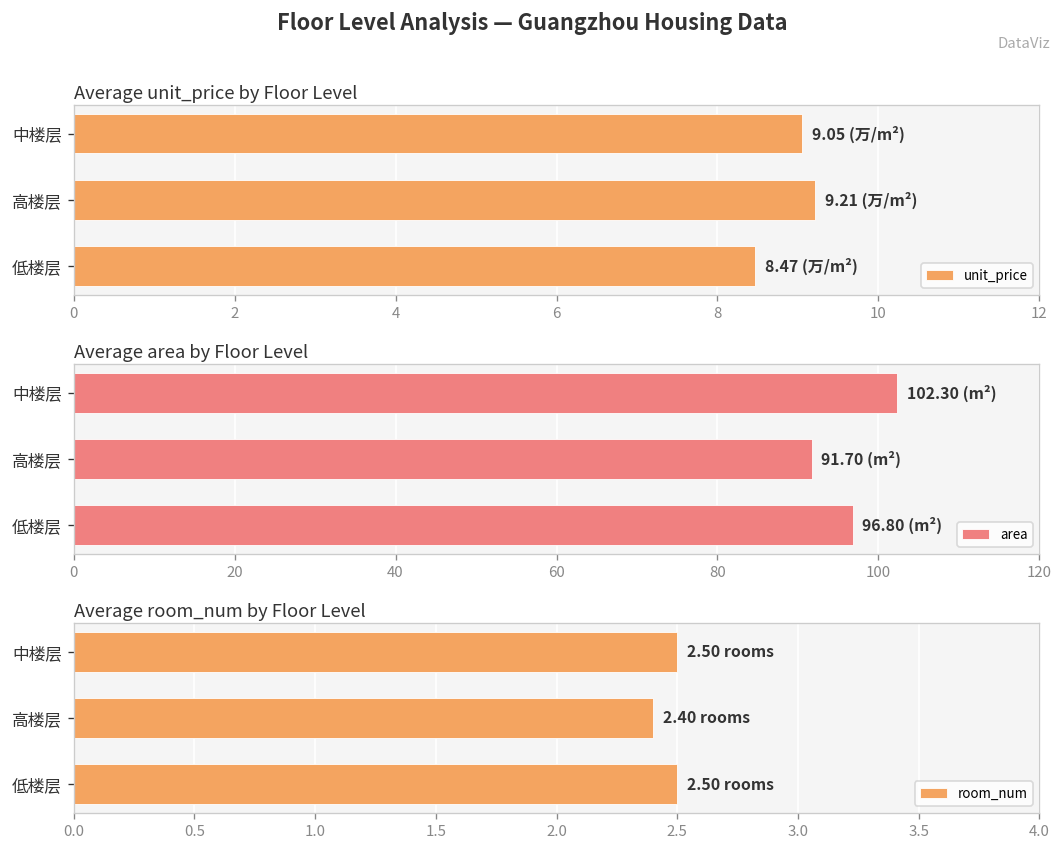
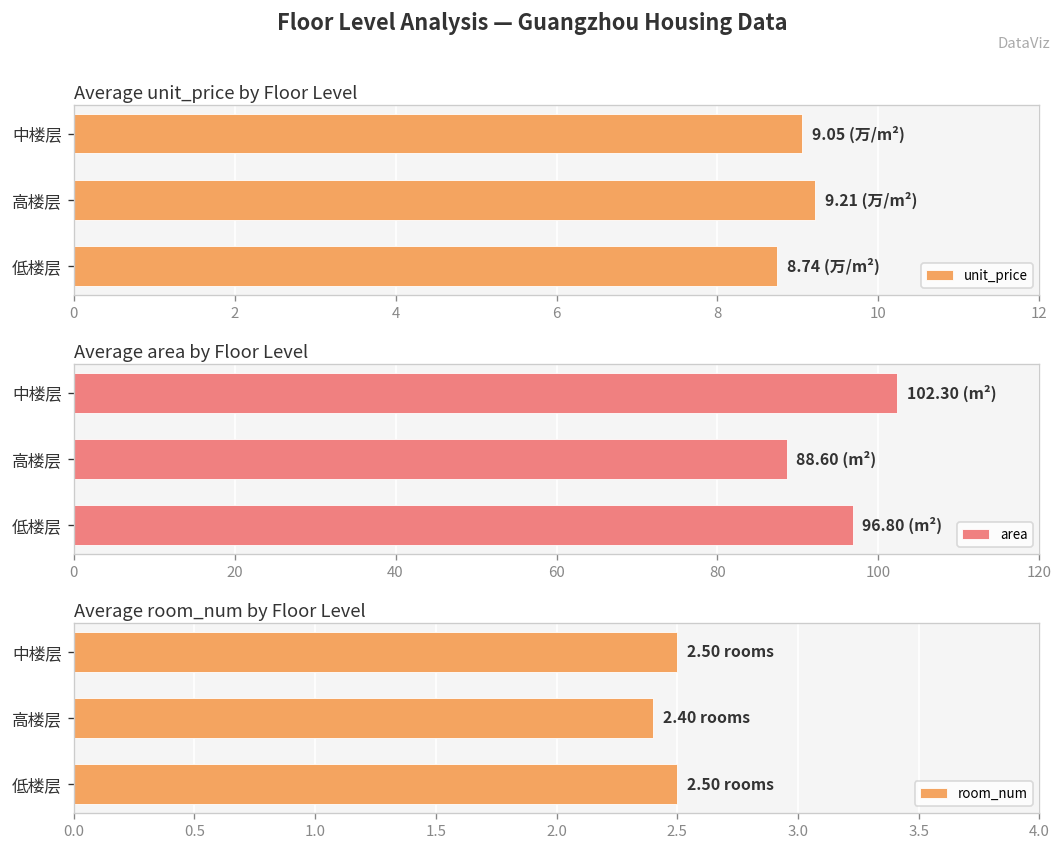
Average unit_price by Floor Level, 低楼层: 8.47 -> 8.74
Average area by Floor Level, 高楼层: 91.70 -> 88.60
